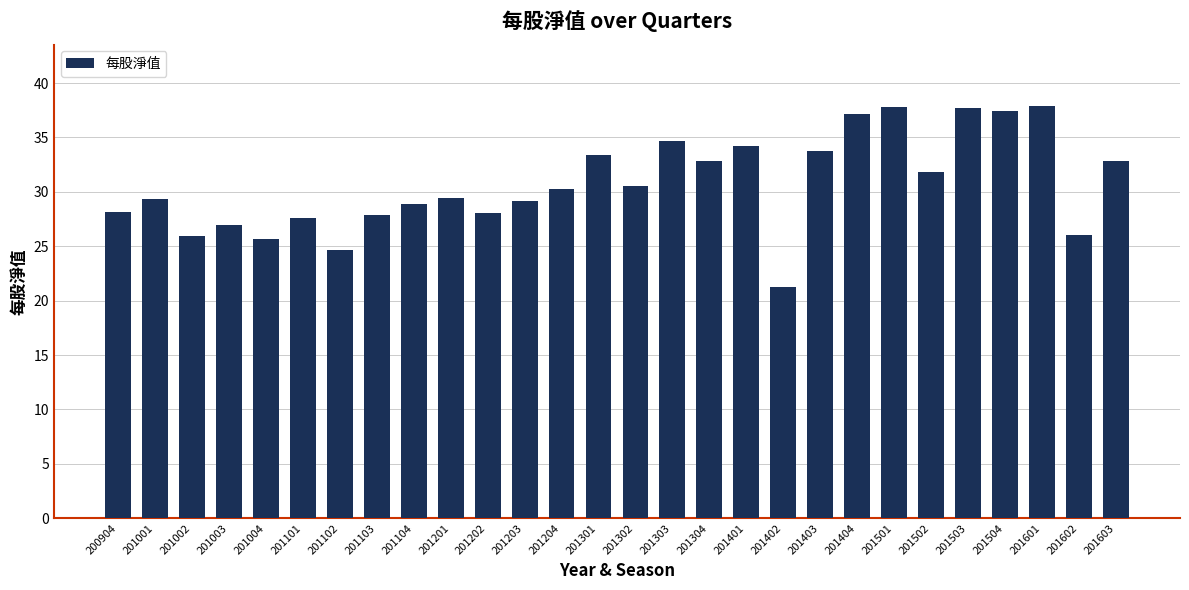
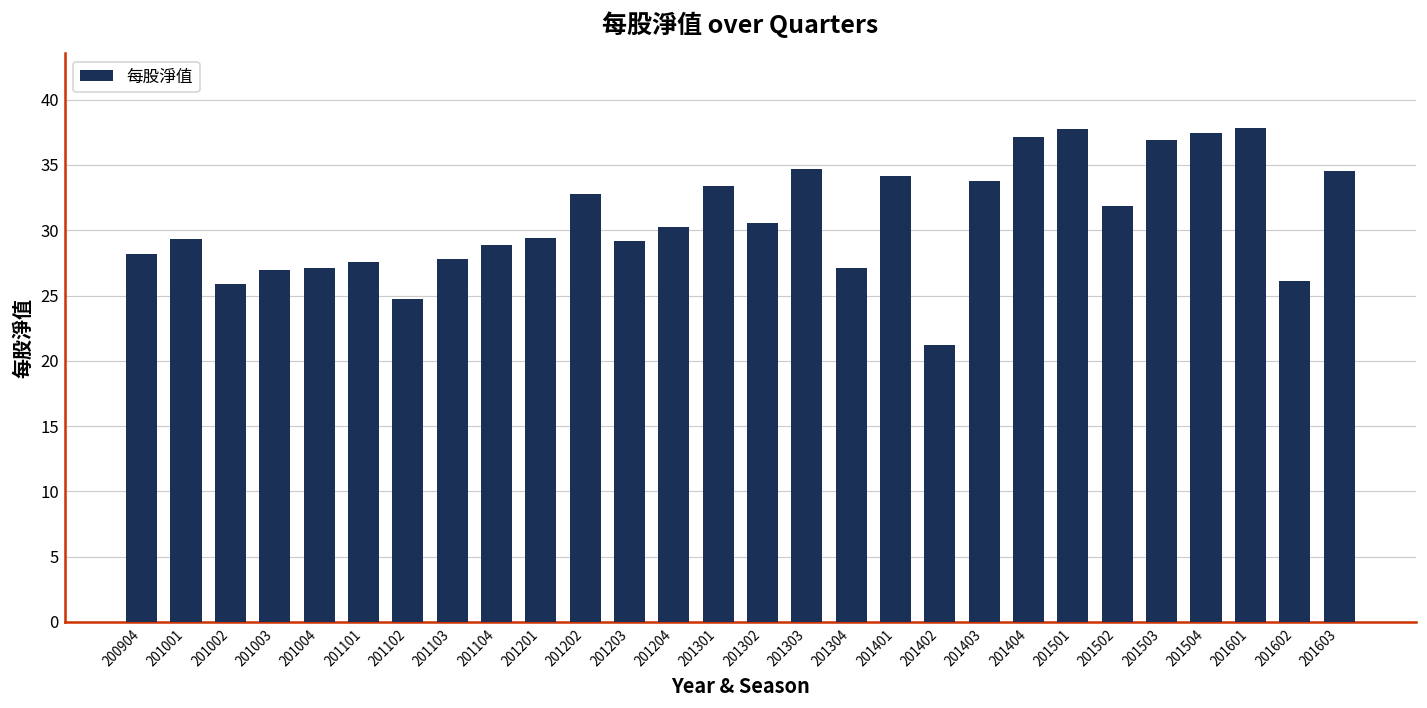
201004: 25.7 -> 27.1
201202: 28.0 -> 32.7
201304: 32.8 -> 27.1
201503: 37.7 -> 36.9
201603: 32.9 -> 34.5
